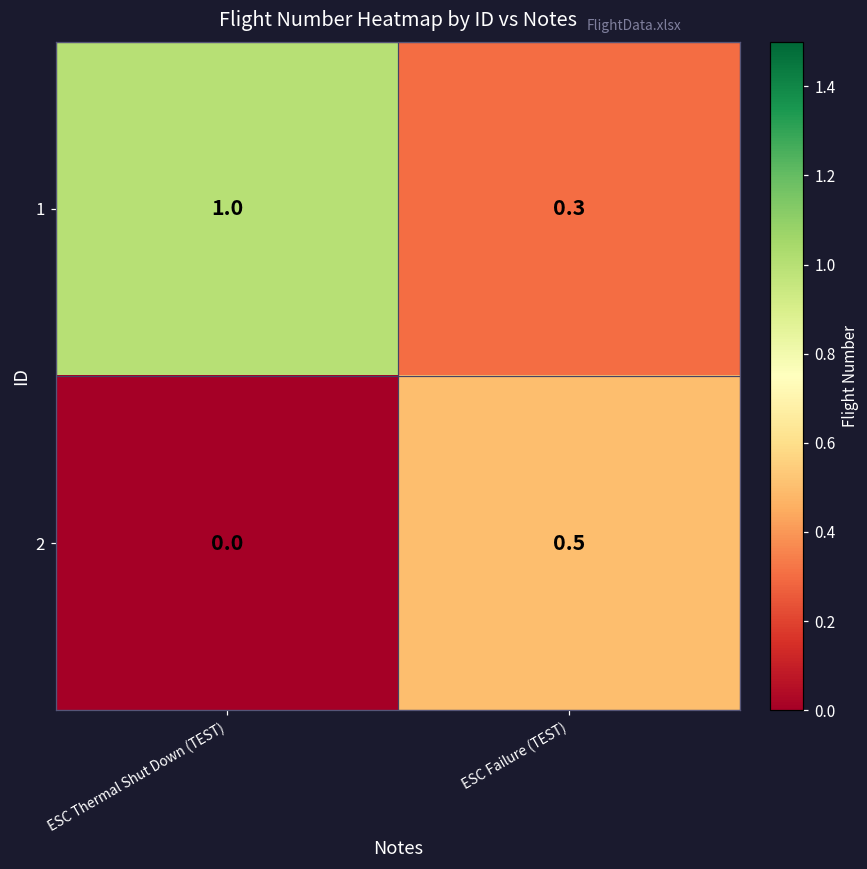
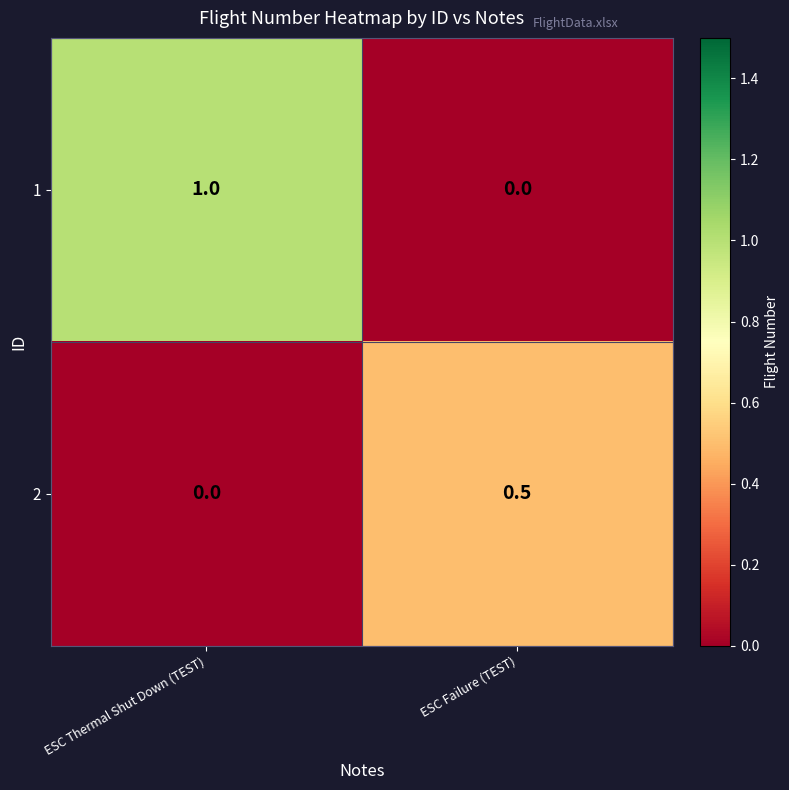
1, ESC Failure (TEST): 0.3 -> 0.0
